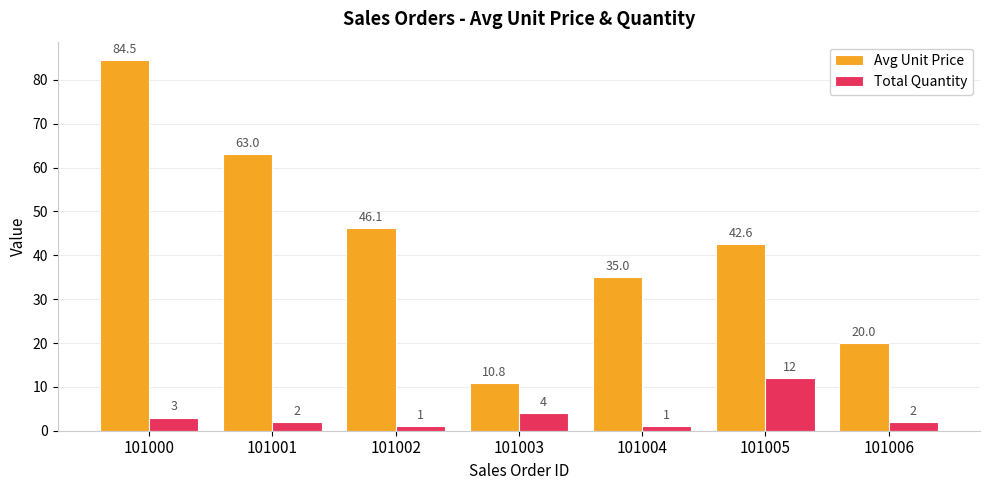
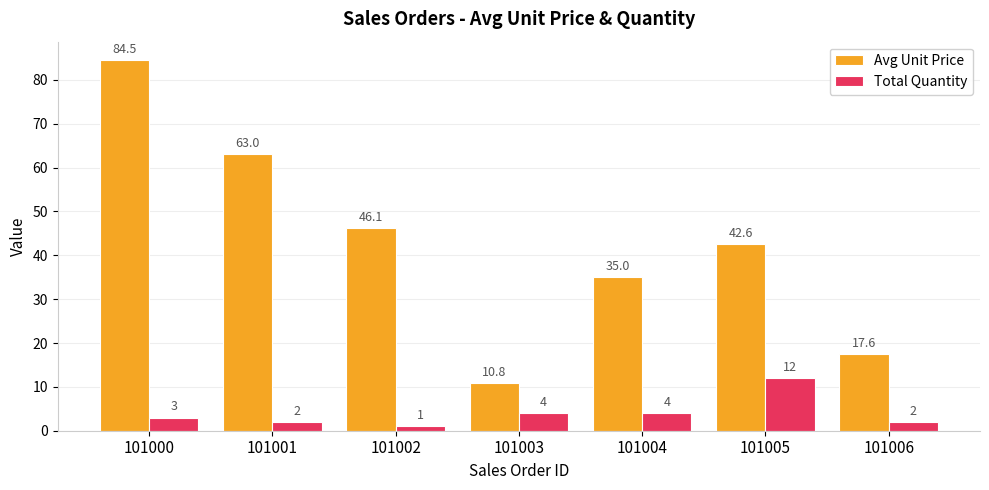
Total Quantity, 101004: 1 -> 4
Avg Unit Price, 101006: 20.0 -> 17.6
